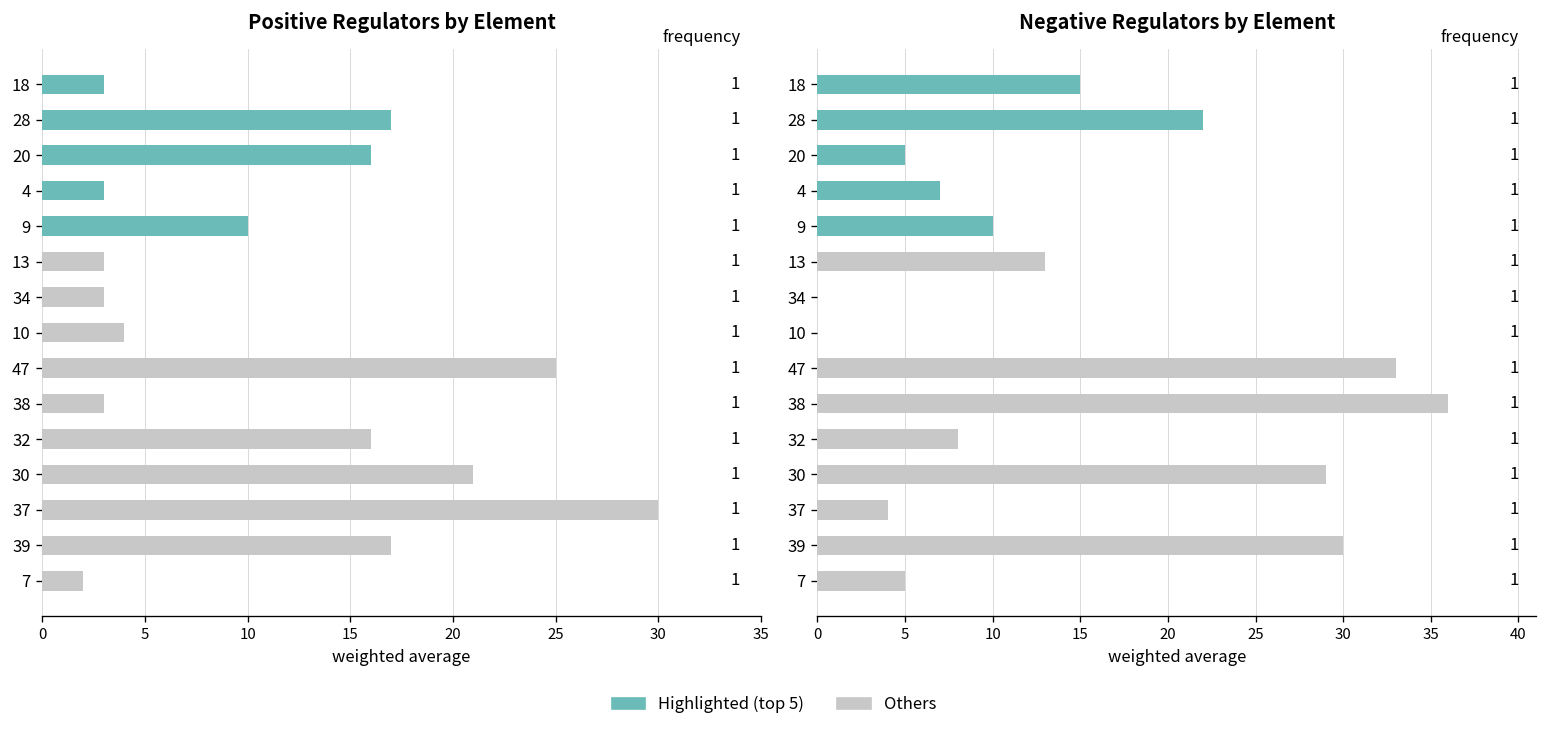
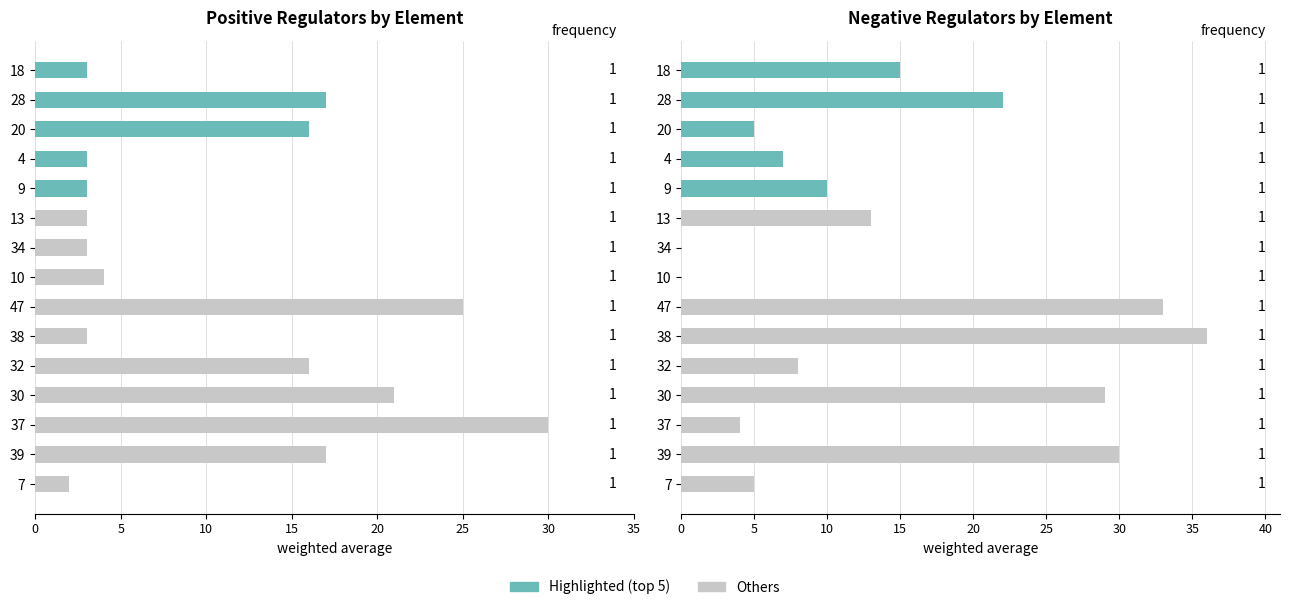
Positive Regulators by Element, 9: 10 -> 3
